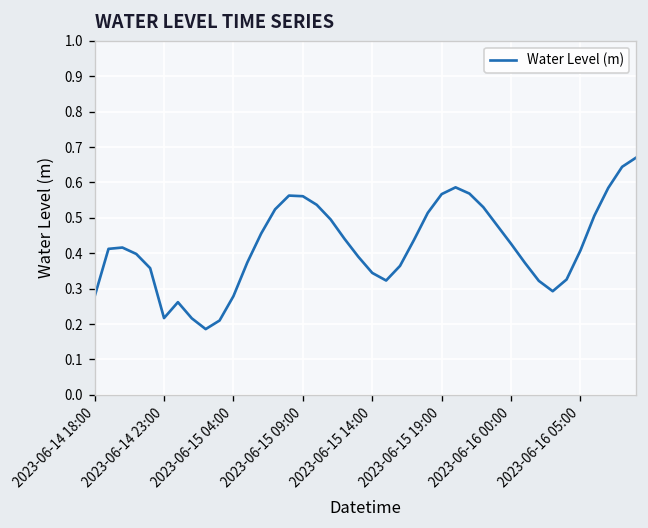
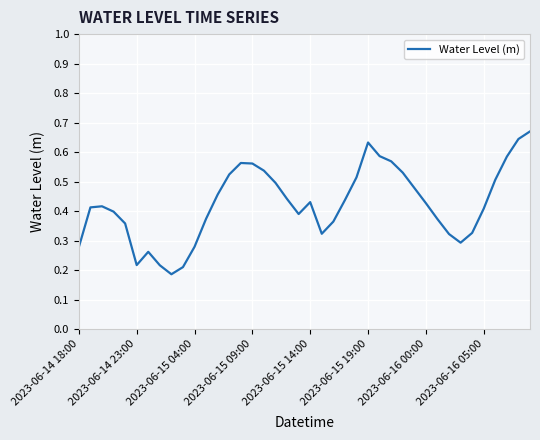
2023-06-15 14:00: 0.34 -> 0.43
2023-06-15 19:00: 0.57 -> 0.63
